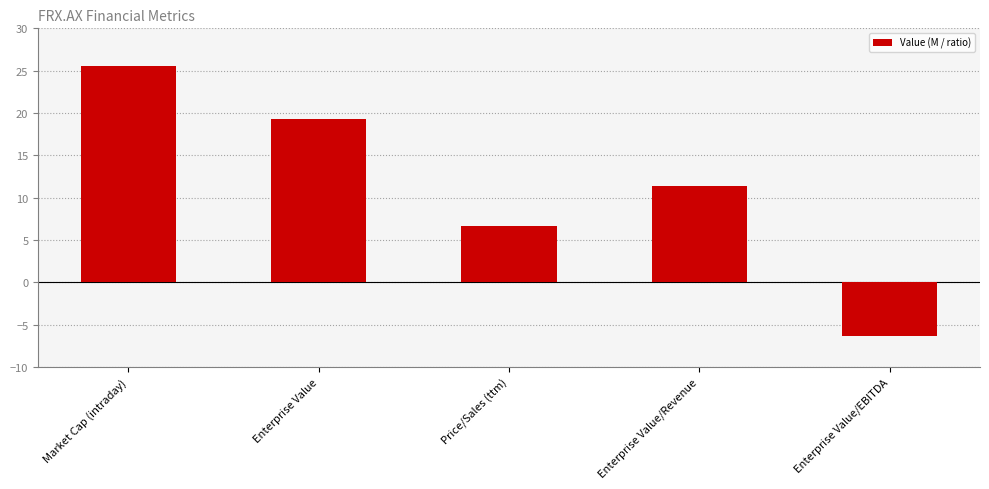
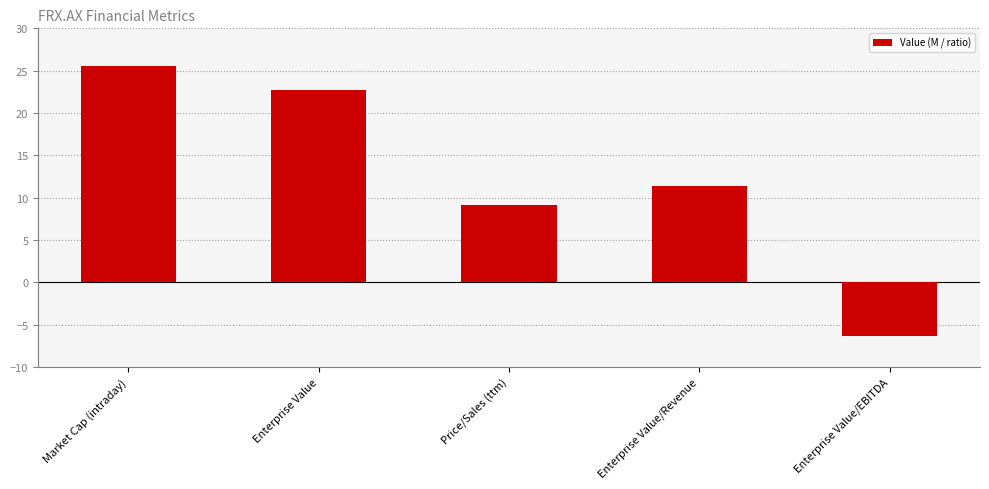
Enterprise Value: 19 -> 23
Price/Sales (ttm): 7 -> 9
